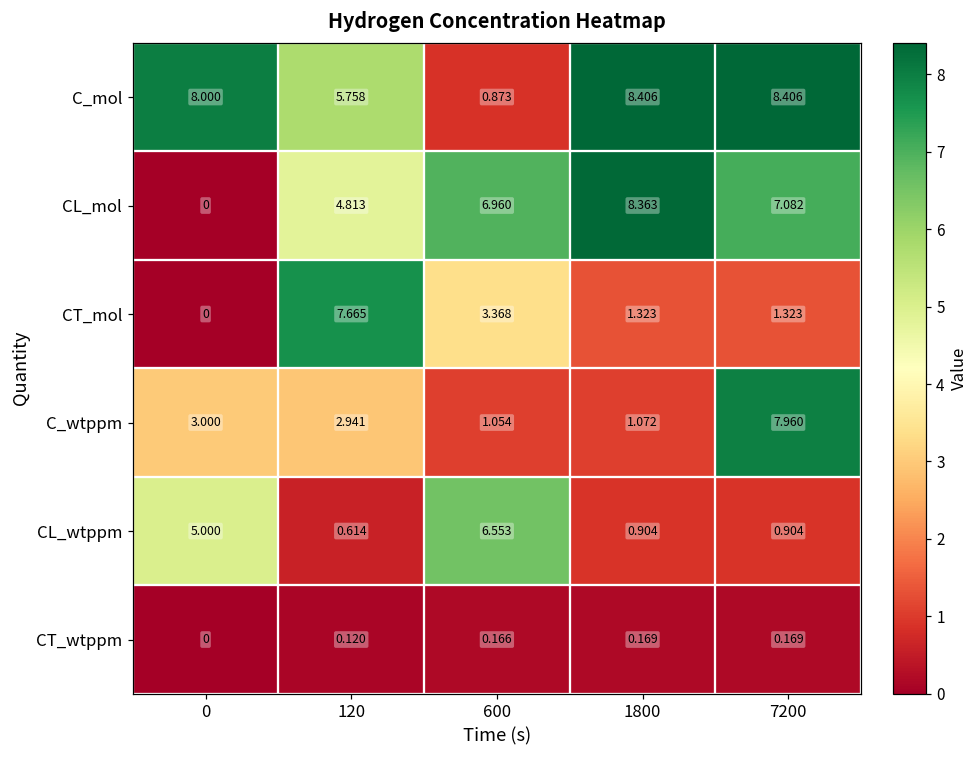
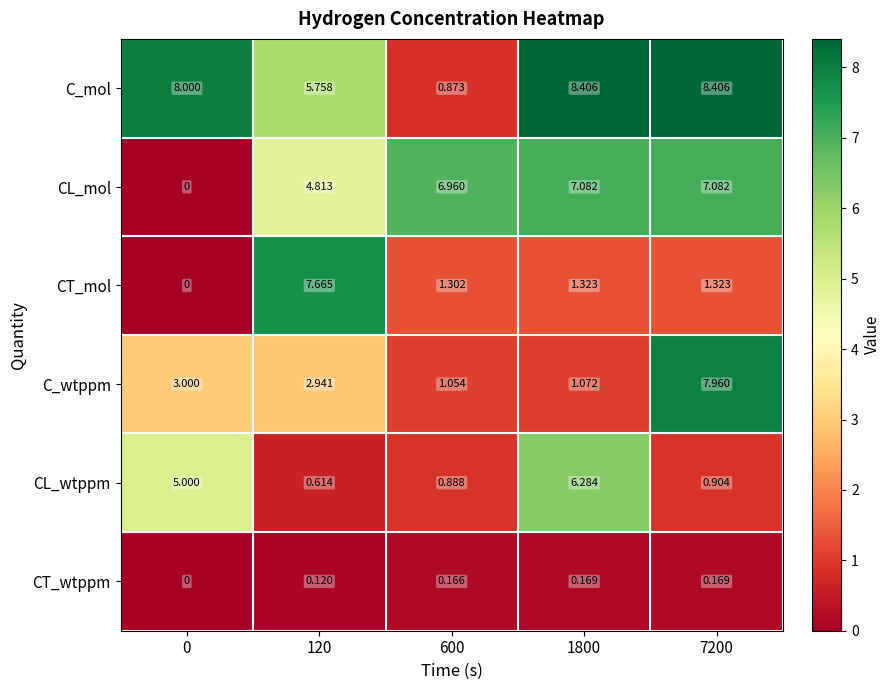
CL_mol, 1800: 8.363 -> 7.082
CT_mol, 600: 3.368 -> 1.302
CL_wtppm, 600: 6.553 -> 0.888
CL_wtppm, 1800: 0.904 -> 6.284
